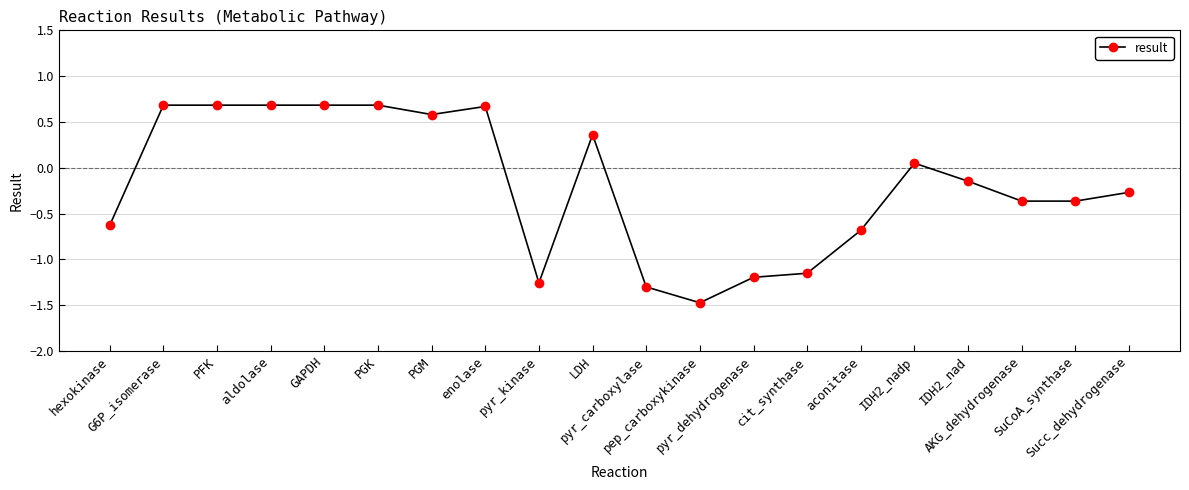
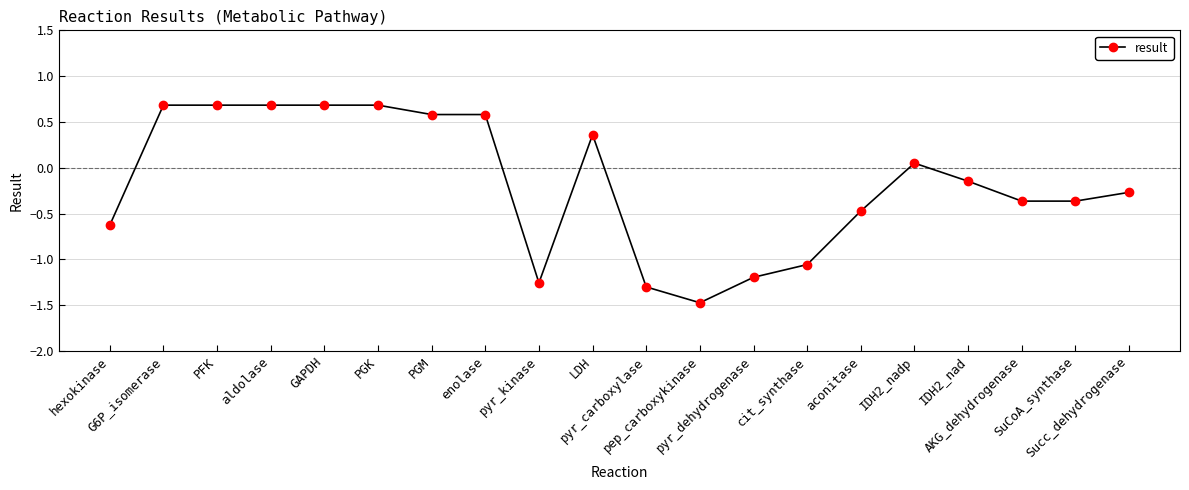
enolase: 0.7 -> 0.6
cit_synthase: -1.2 -> -1.1
aconitase: -0.7 -> -0.5
